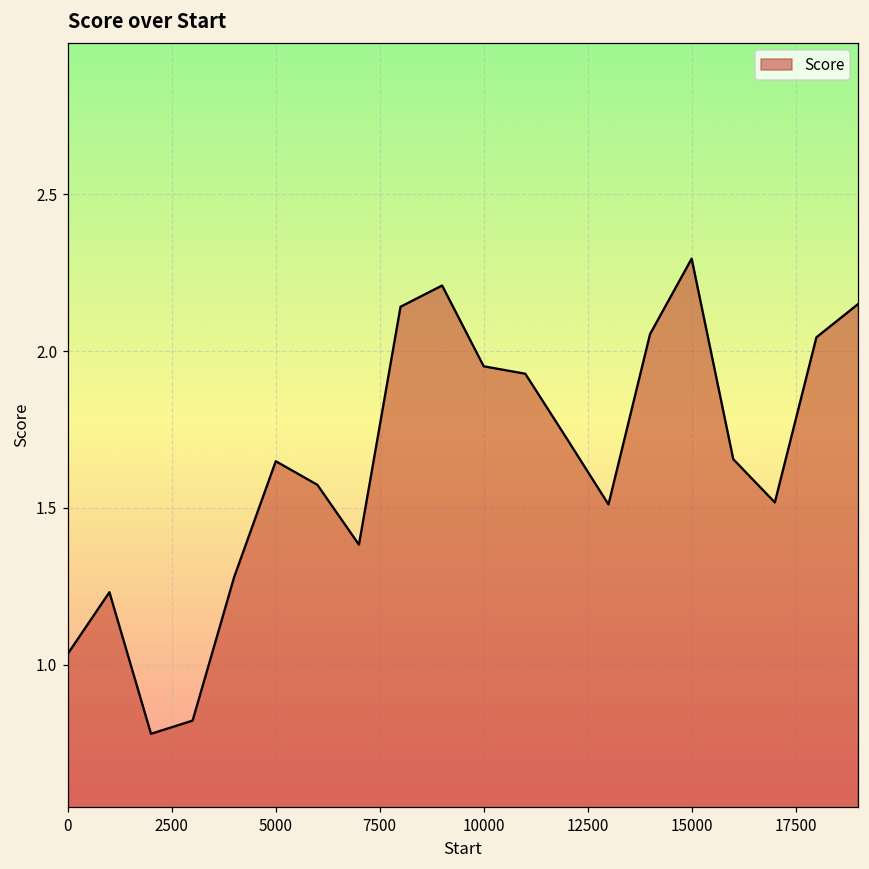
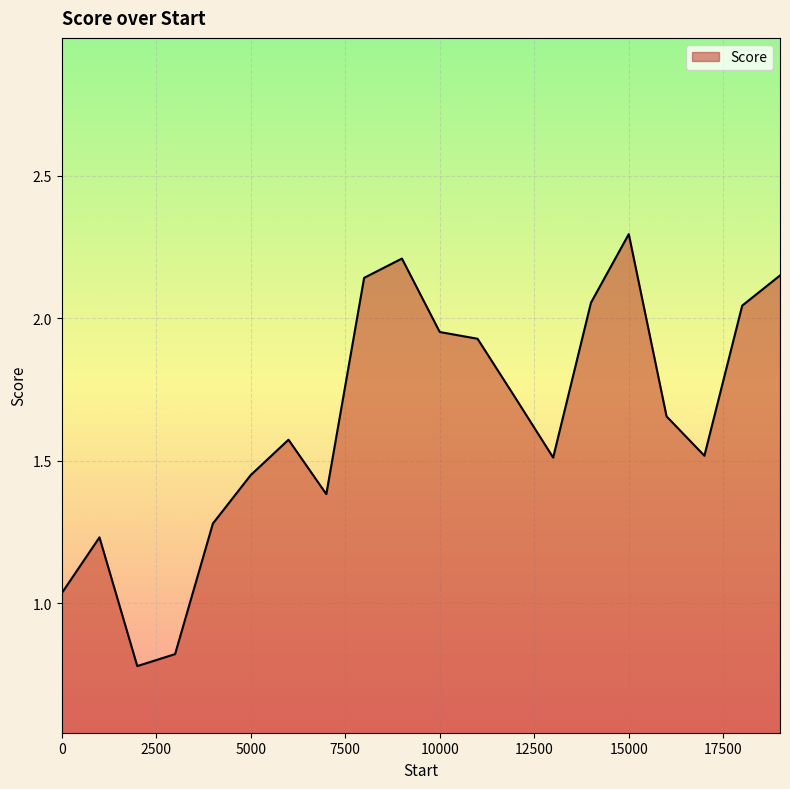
5000: 1.65 -> 1.45
